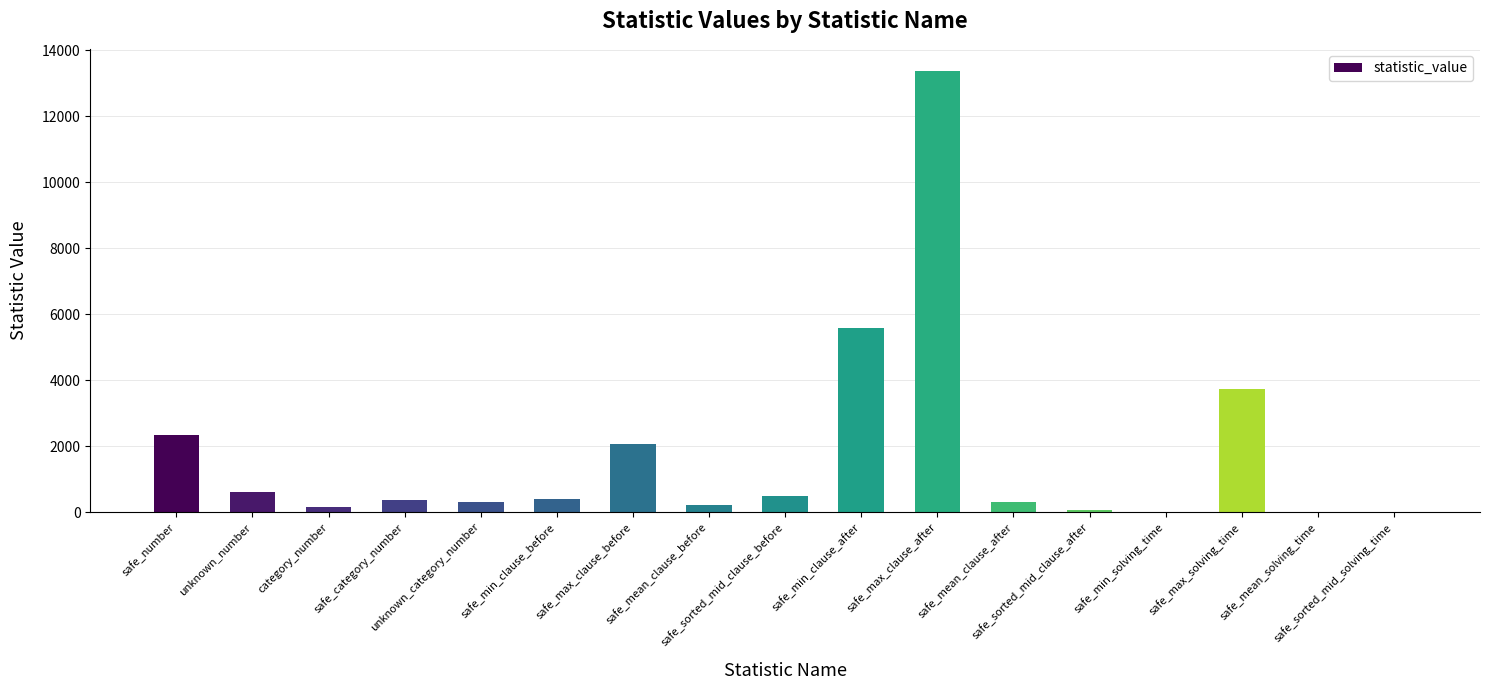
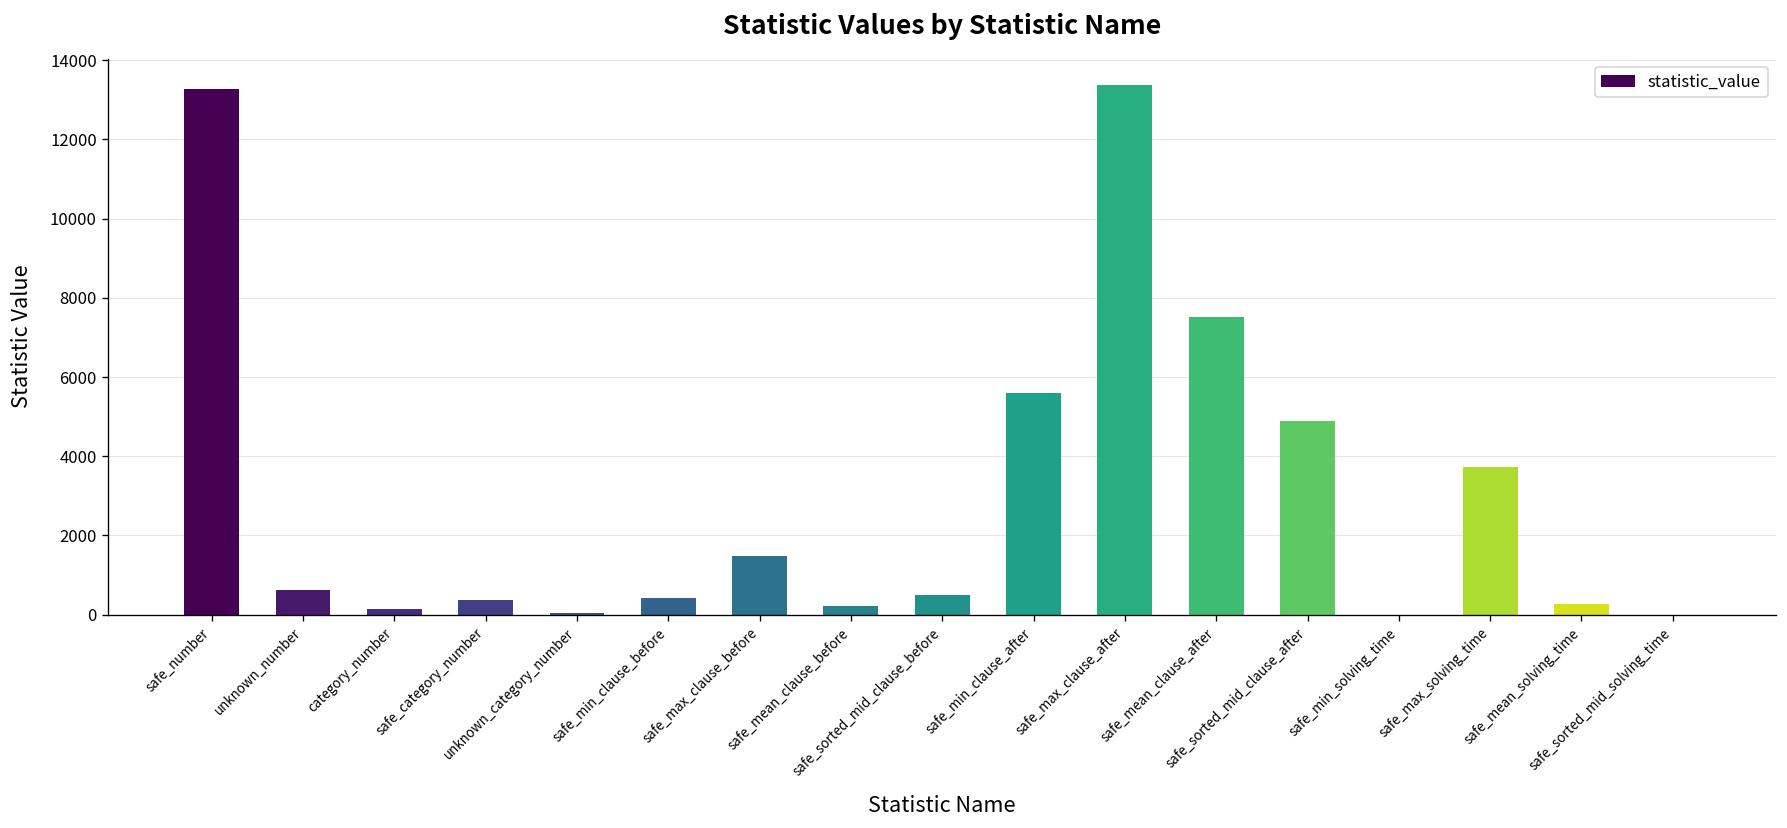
safe_number: 2300 -> 13300
unknown_category_number: 300 -> 0
safe_max_clause_before: 2100 -> 1500
safe_mean_clause_after: 300 -> 7500
safe_sorted_mid_clause_after: 100 -> 4900
safe_mean_solving_time: 0 -> 300
